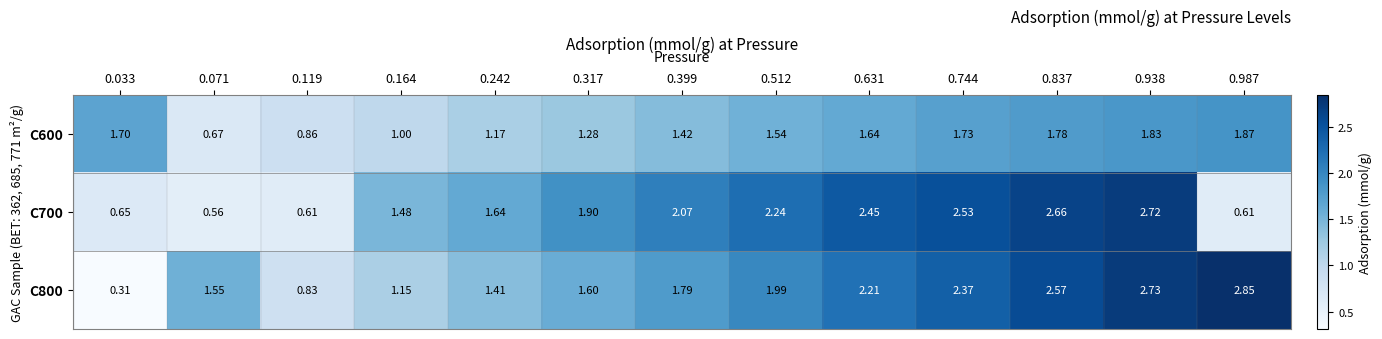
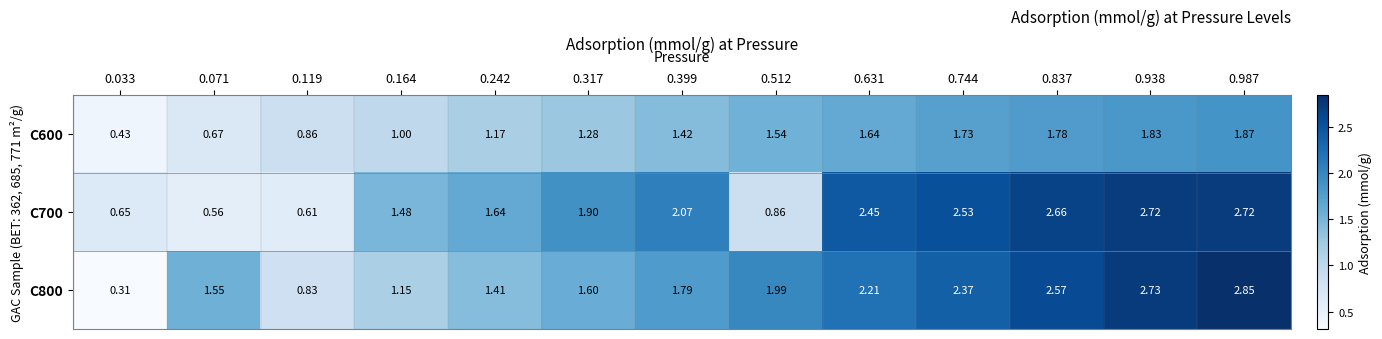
C600, 0.033: 1.70 -> 0.43
C700, 0.512: 2.24 -> 0.86
C700, 0.987: 0.61 -> 2.72
